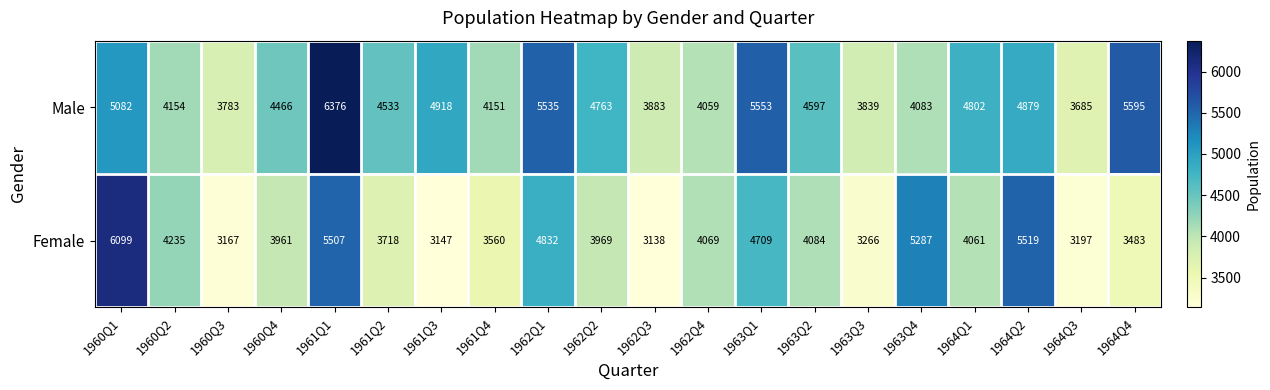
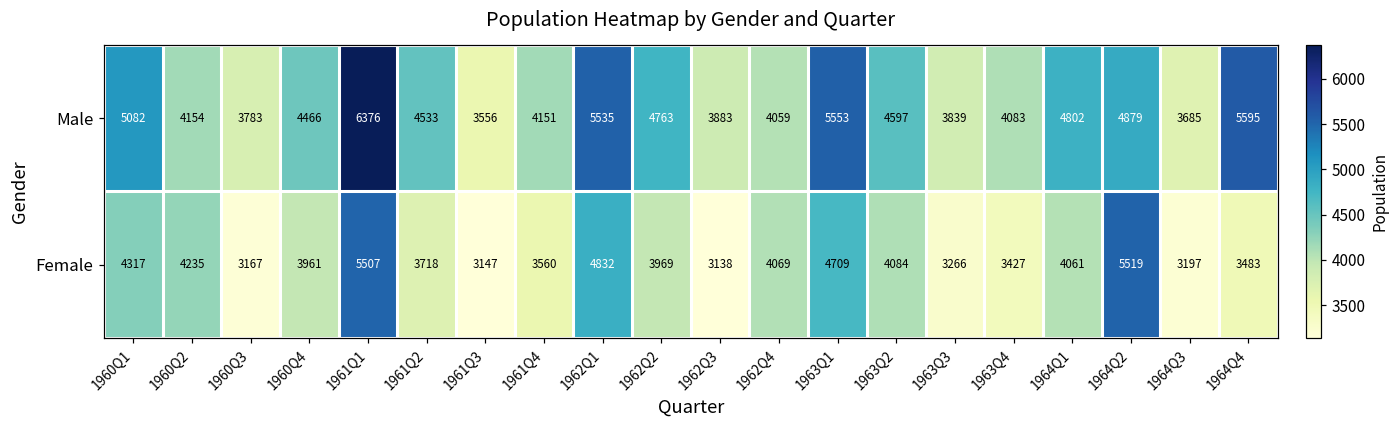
Male, 1961Q3: 4918 -> 3556
Female, 1960Q1: 6099 -> 4317
Female, 1963Q4: 5287 -> 3427
